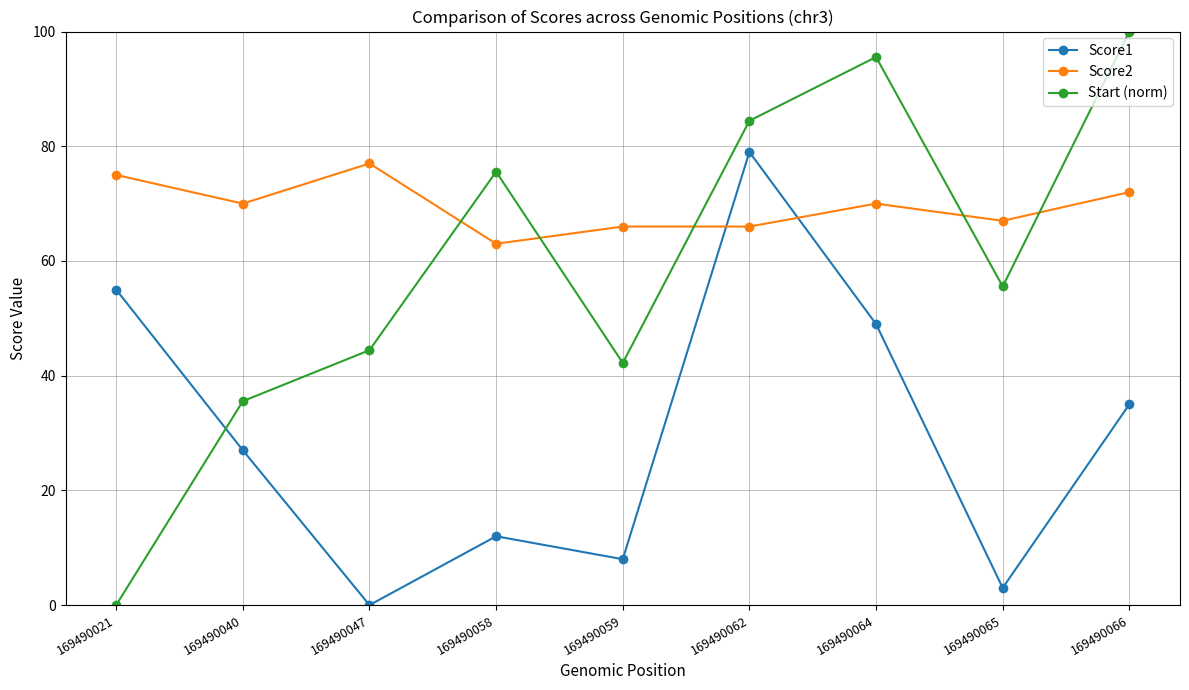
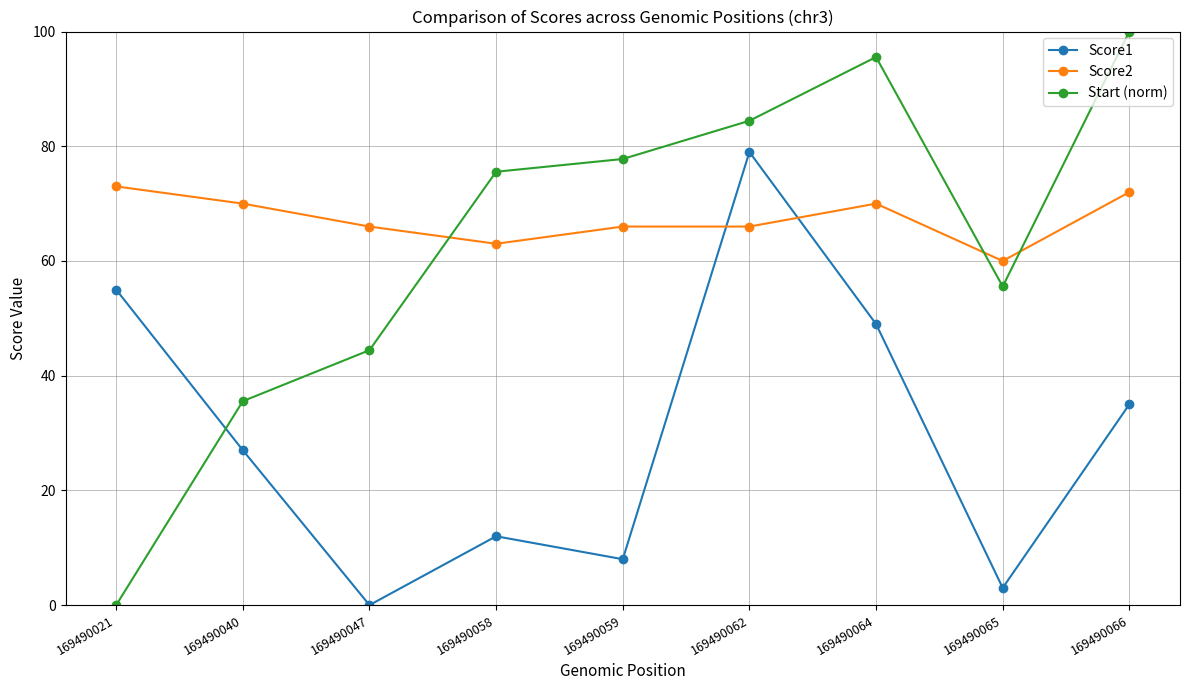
Score2, 169490021: 75 -> 73
Score2, 169490047: 77 -> 66
Start (norm), 169490059: 42 -> 78
Score2, 169490065: 67 -> 60
